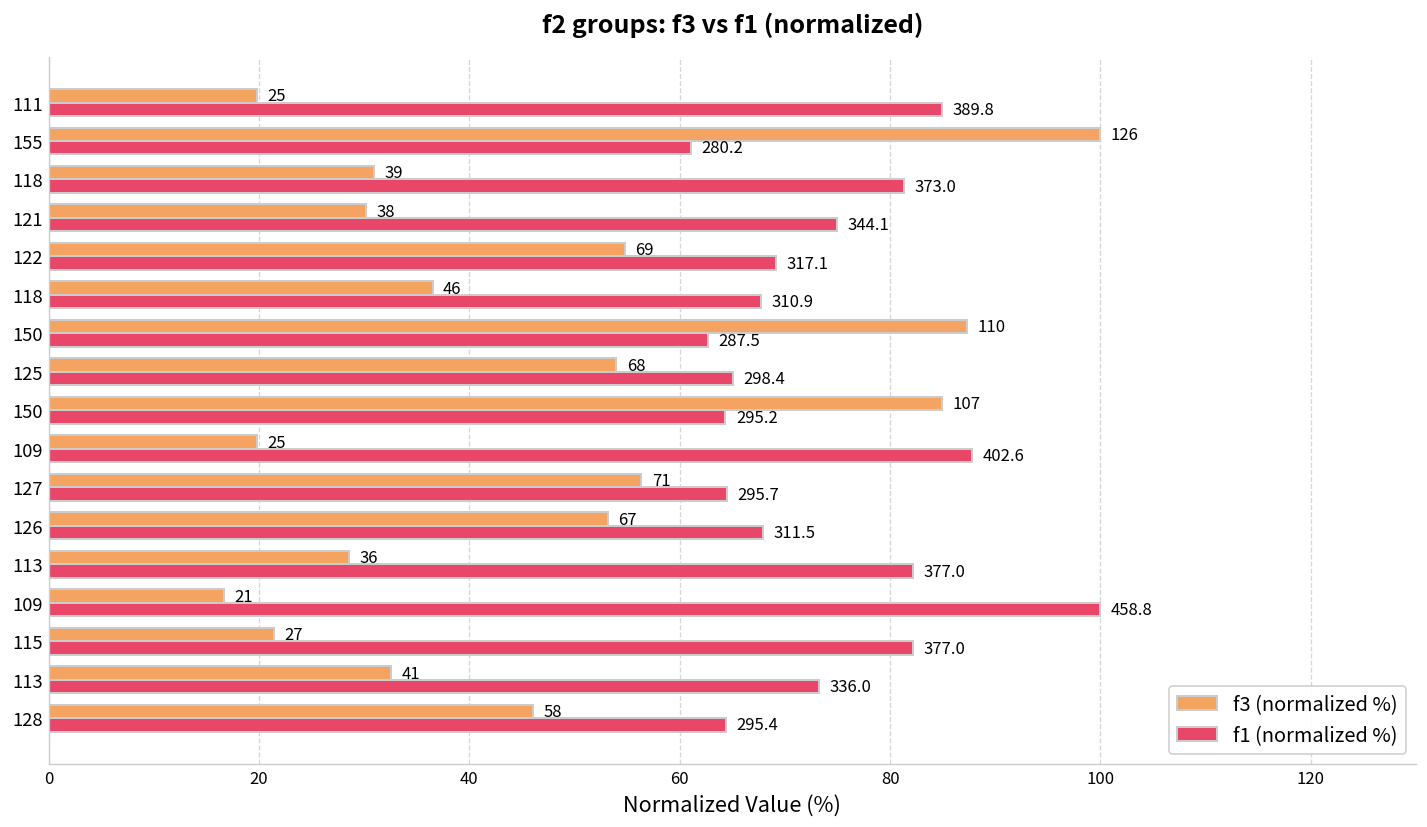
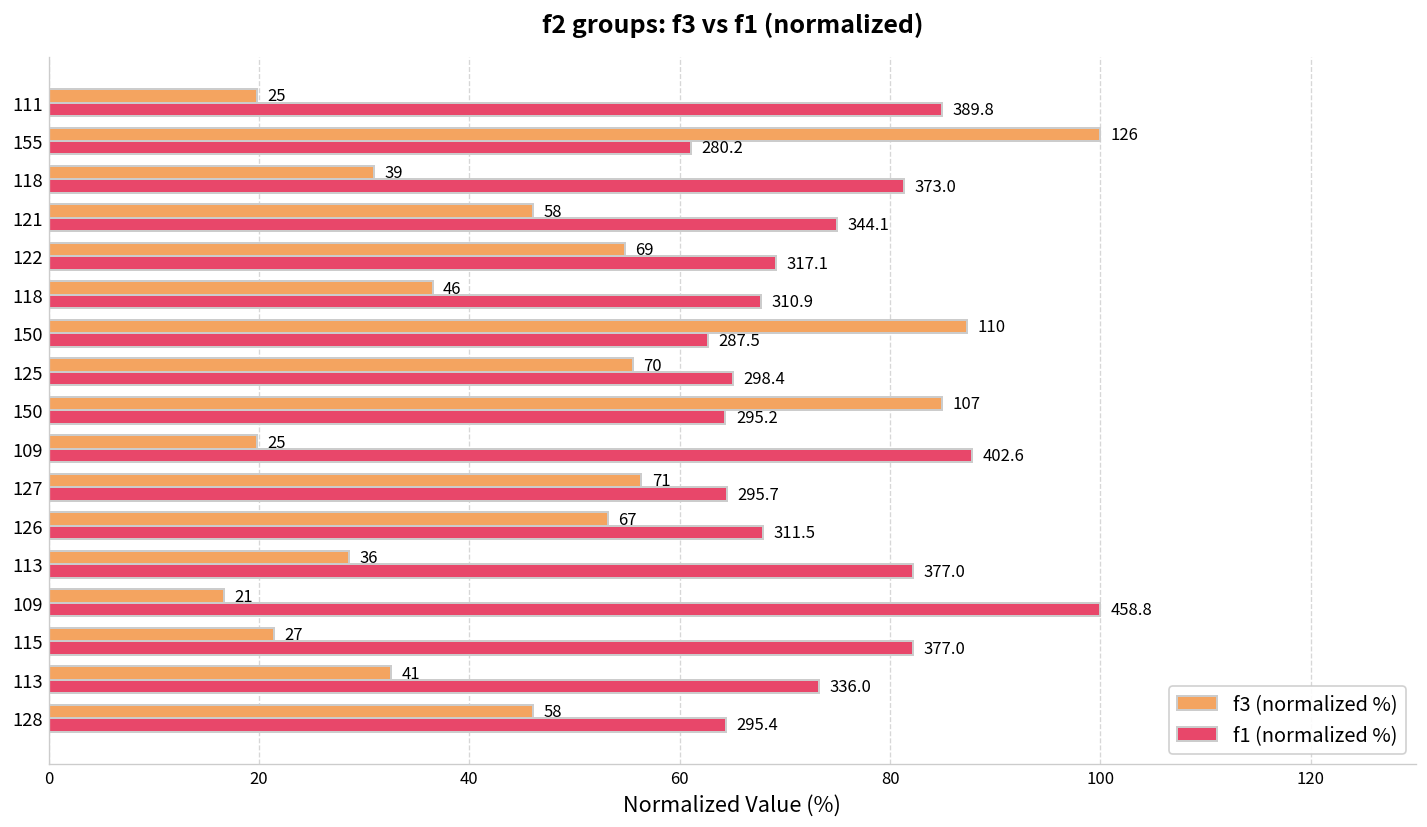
f3 (normalized %), 121: 38 -> 58
f3 (normalized %), 125: 68 -> 70
